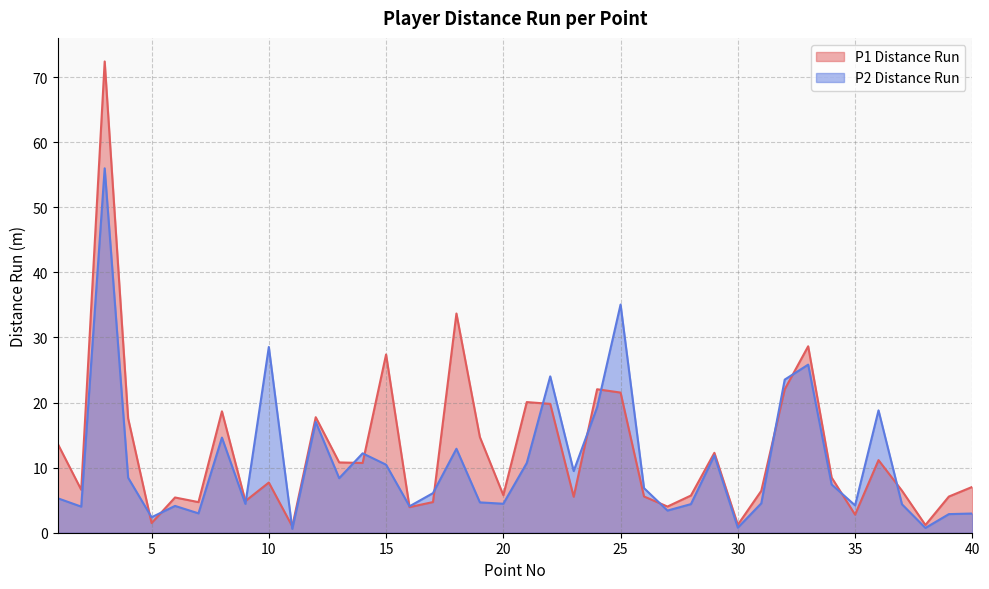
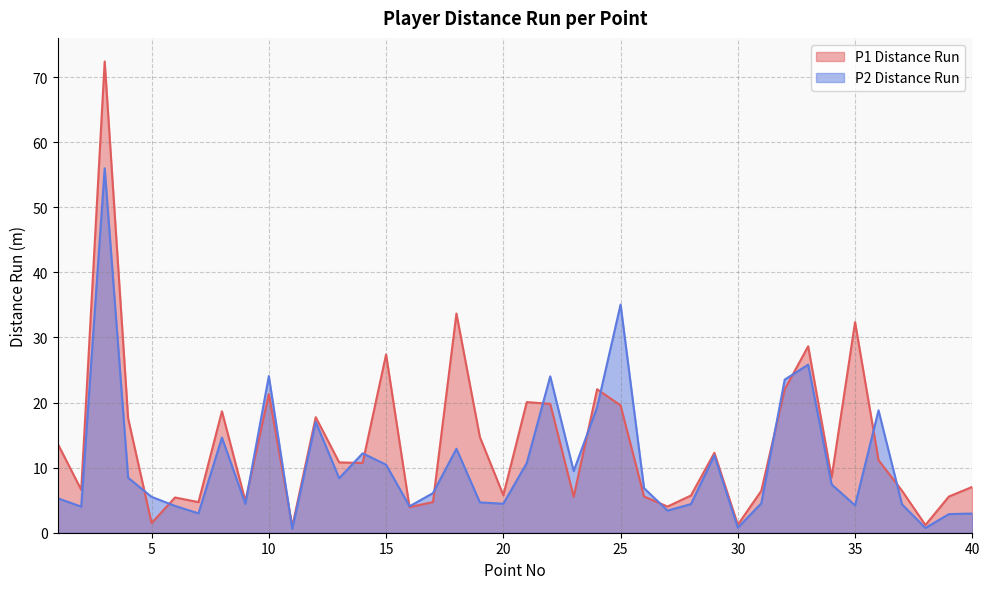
P2 Distance Run, 5: 2 -> 6
P1 Distance Run, 10: 8 -> 21
P2 Distance Run, 10: 29 -> 24
P1 Distance Run, 25: 22 -> 20
P1 Distance Run, 35: 3 -> 32
